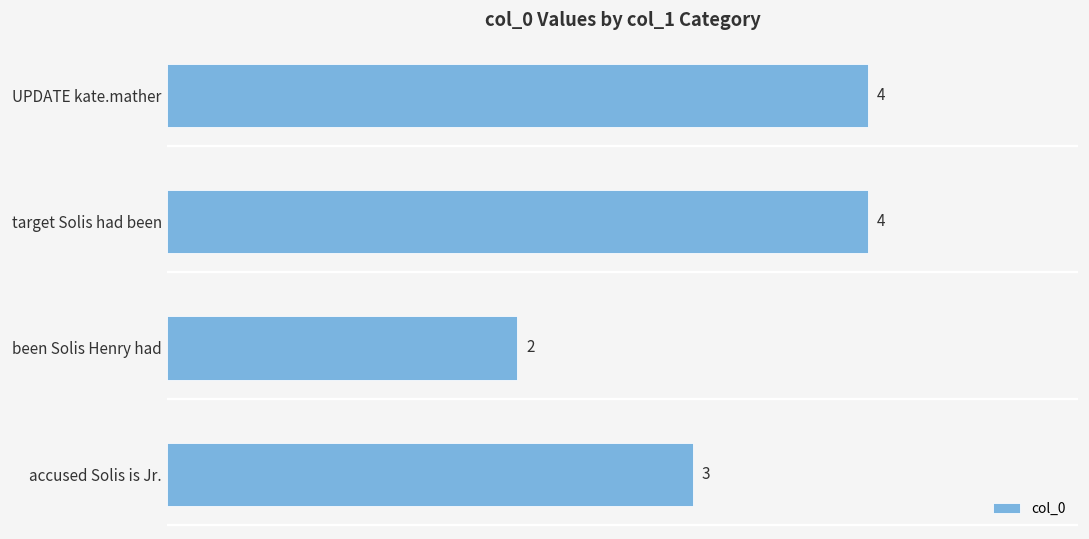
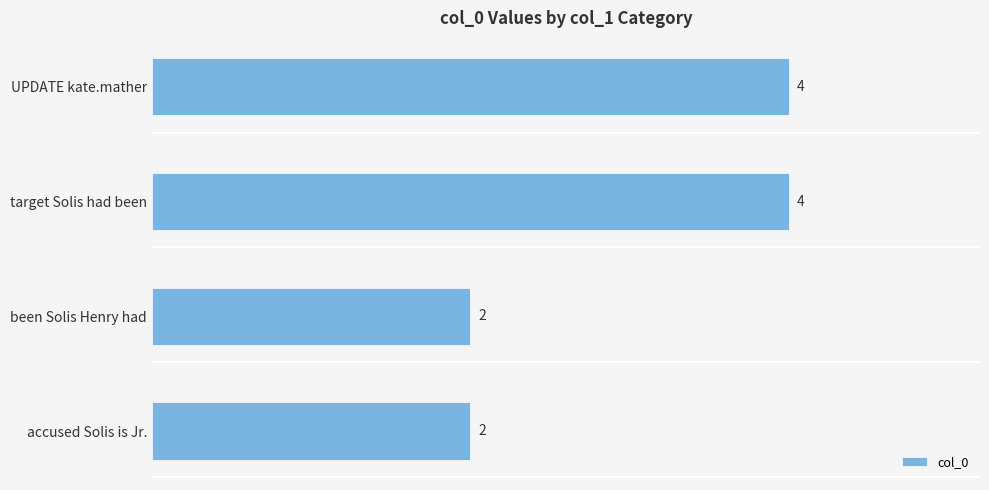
accused Solis is Jr.: 3 -> 2
